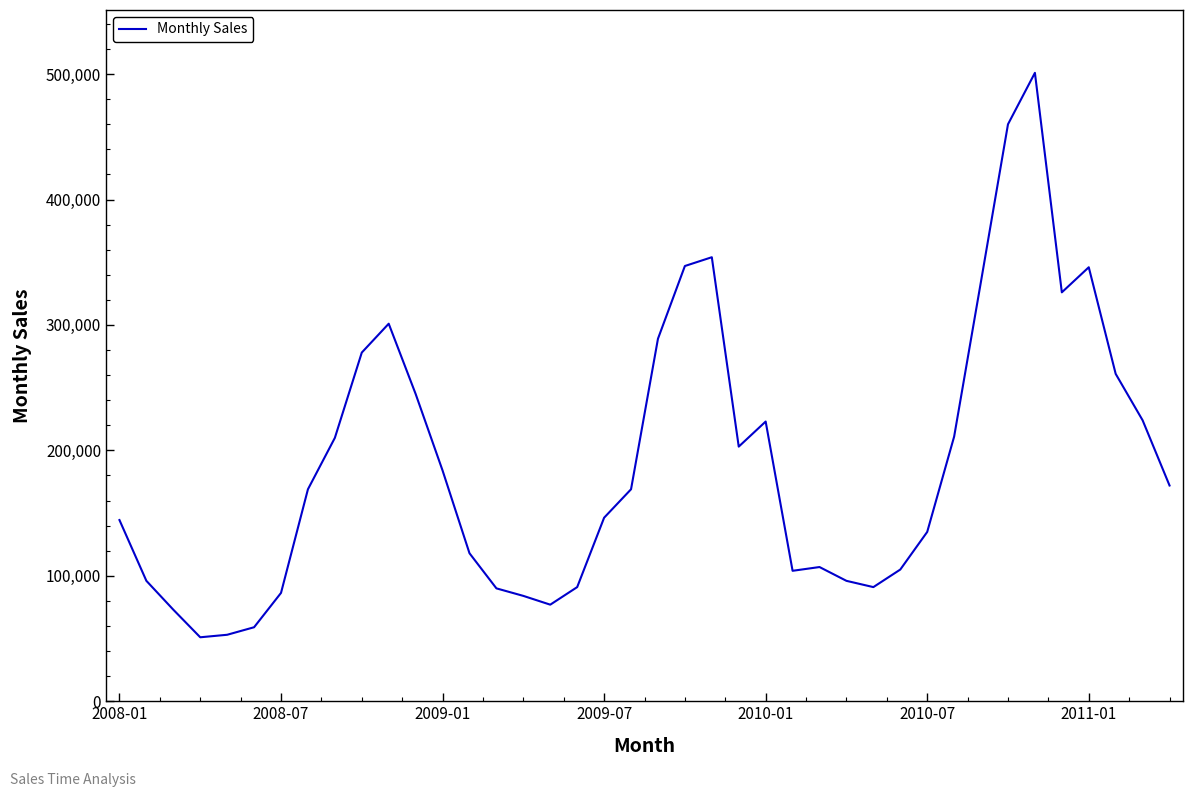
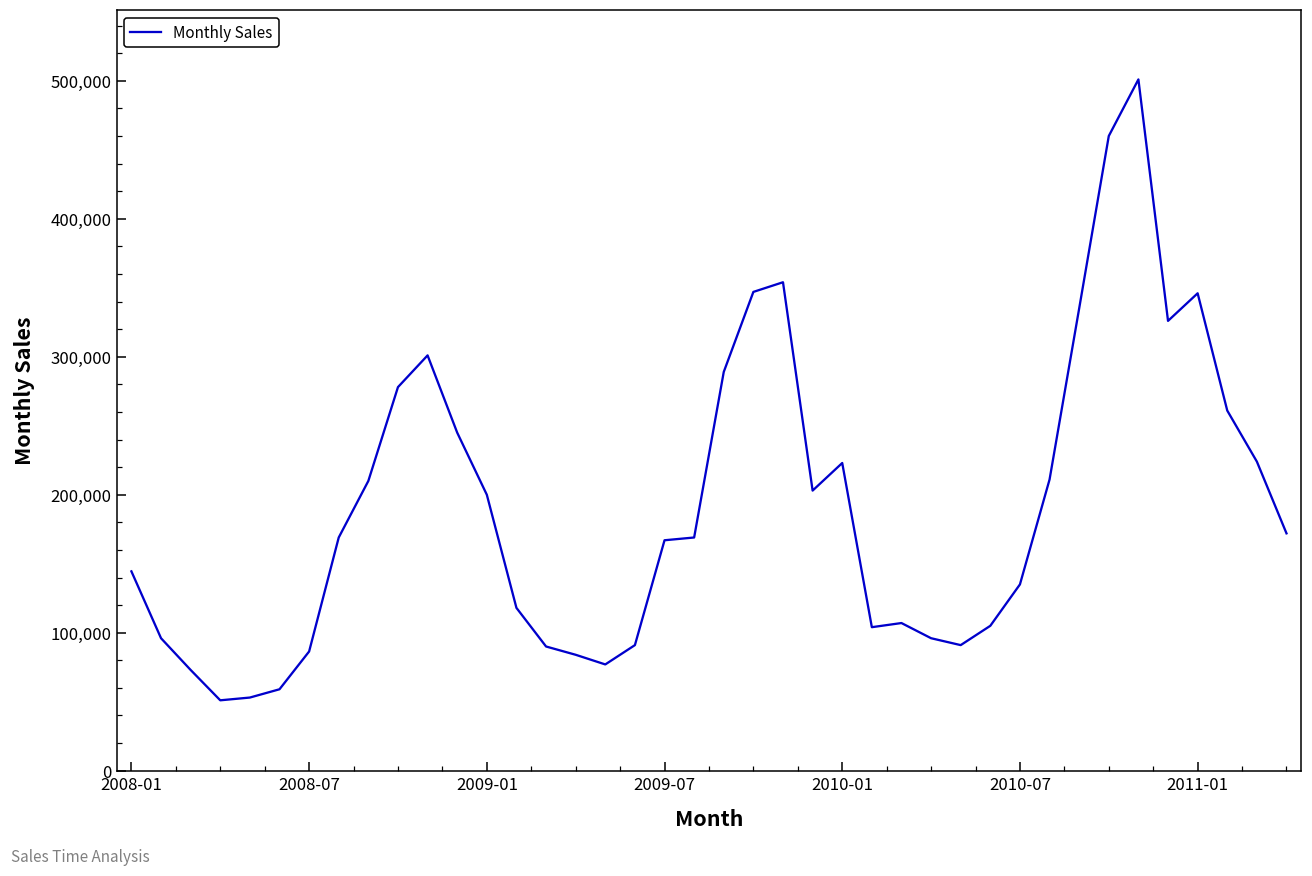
2009-01: 184,000 -> 200,000
2009-07: 146,000 -> 167,000
